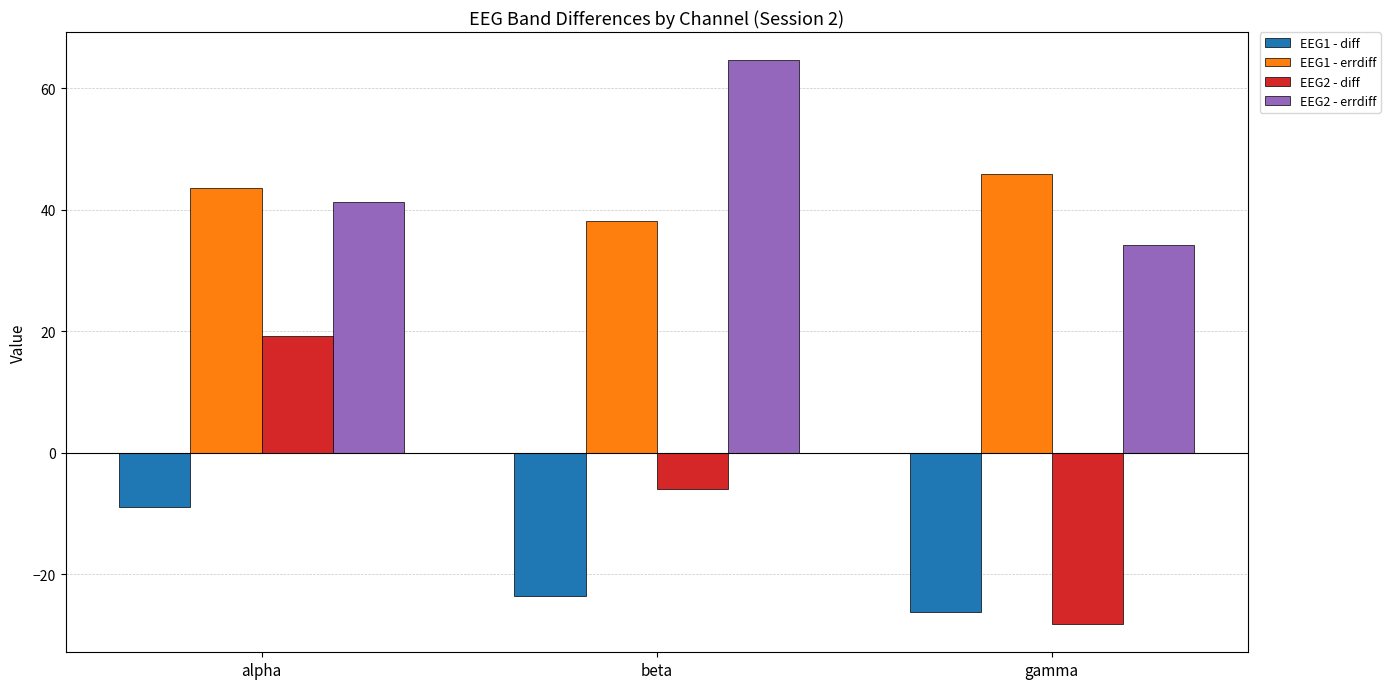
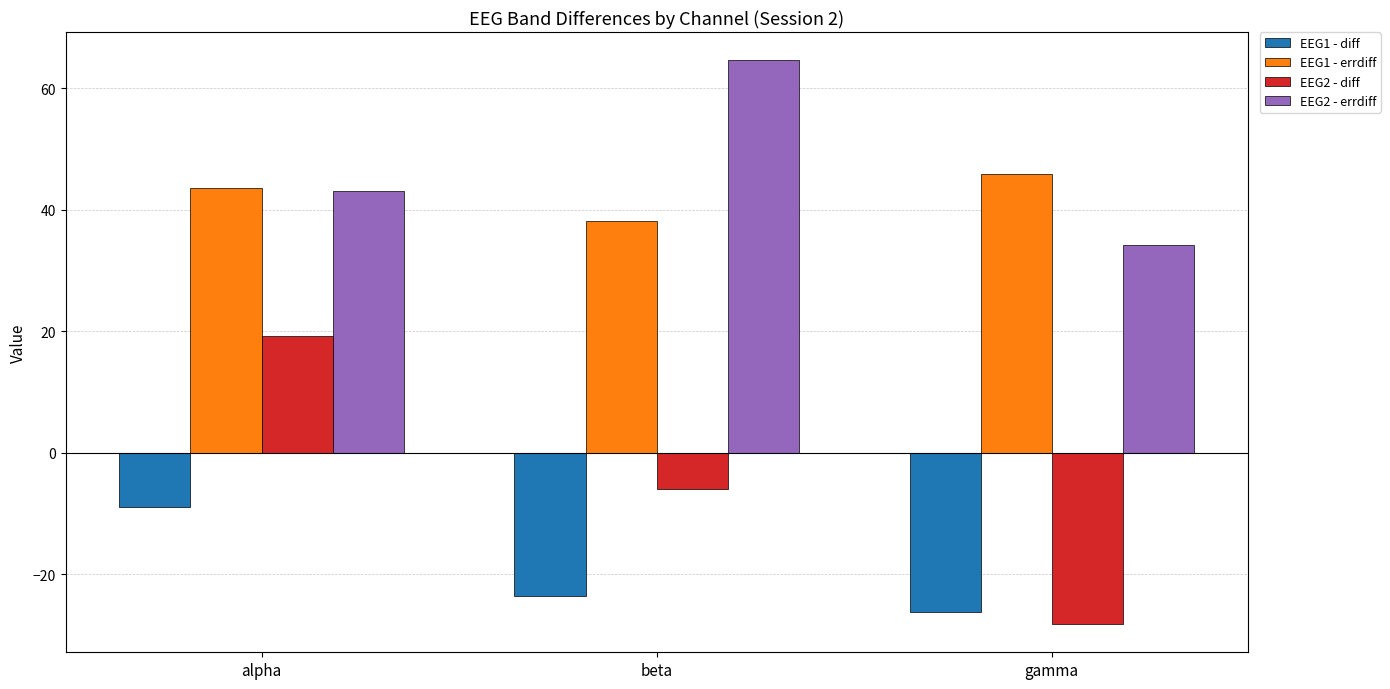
EEG2 - errdiff, alpha: 41 -> 43
